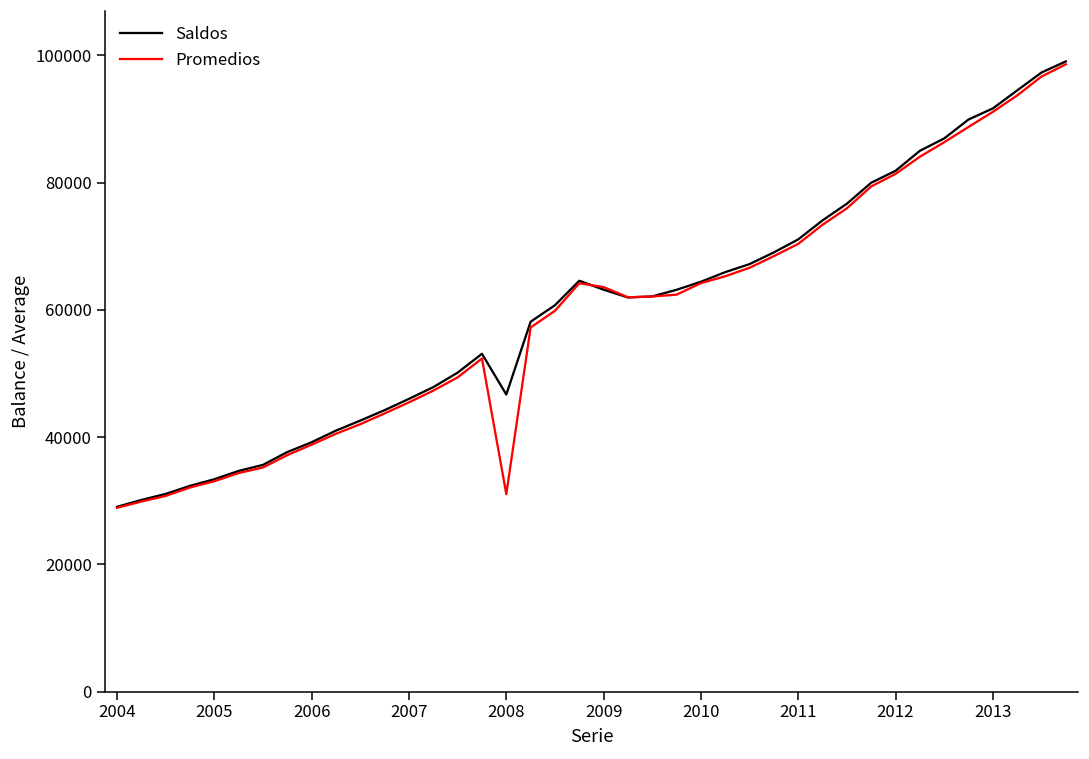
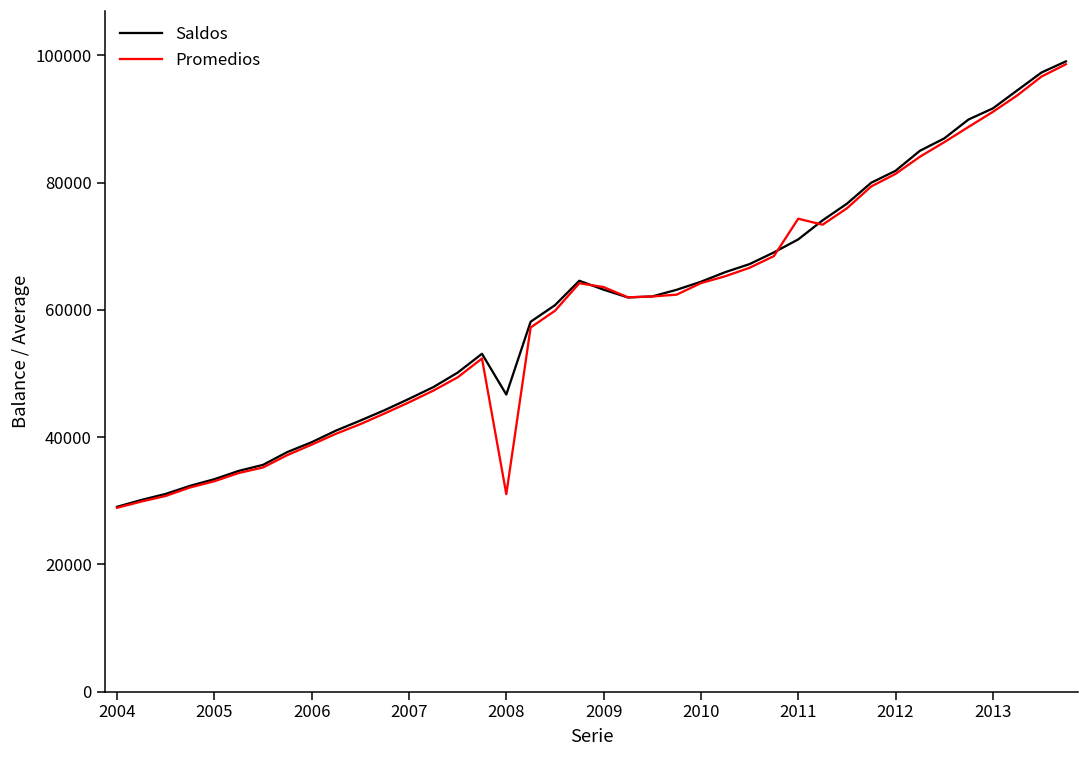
Promedios, 2011: 70000 -> 74000
